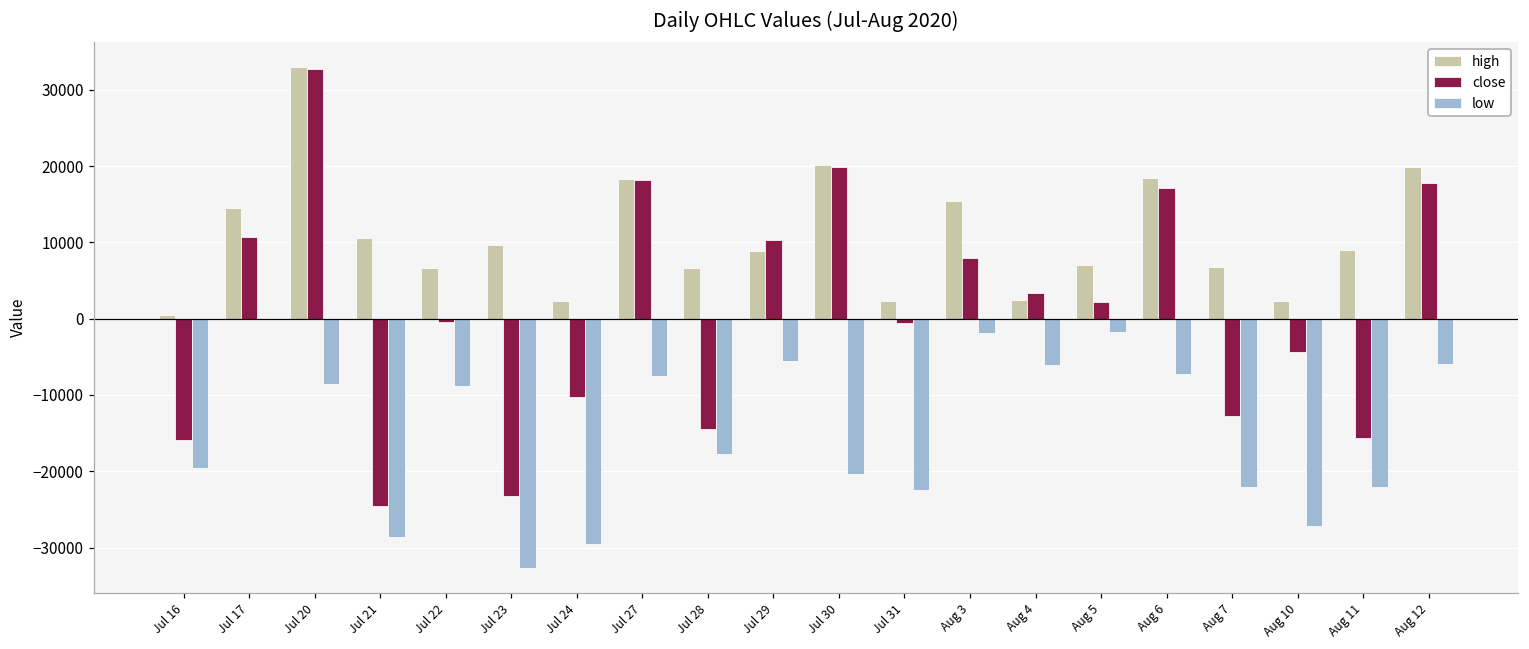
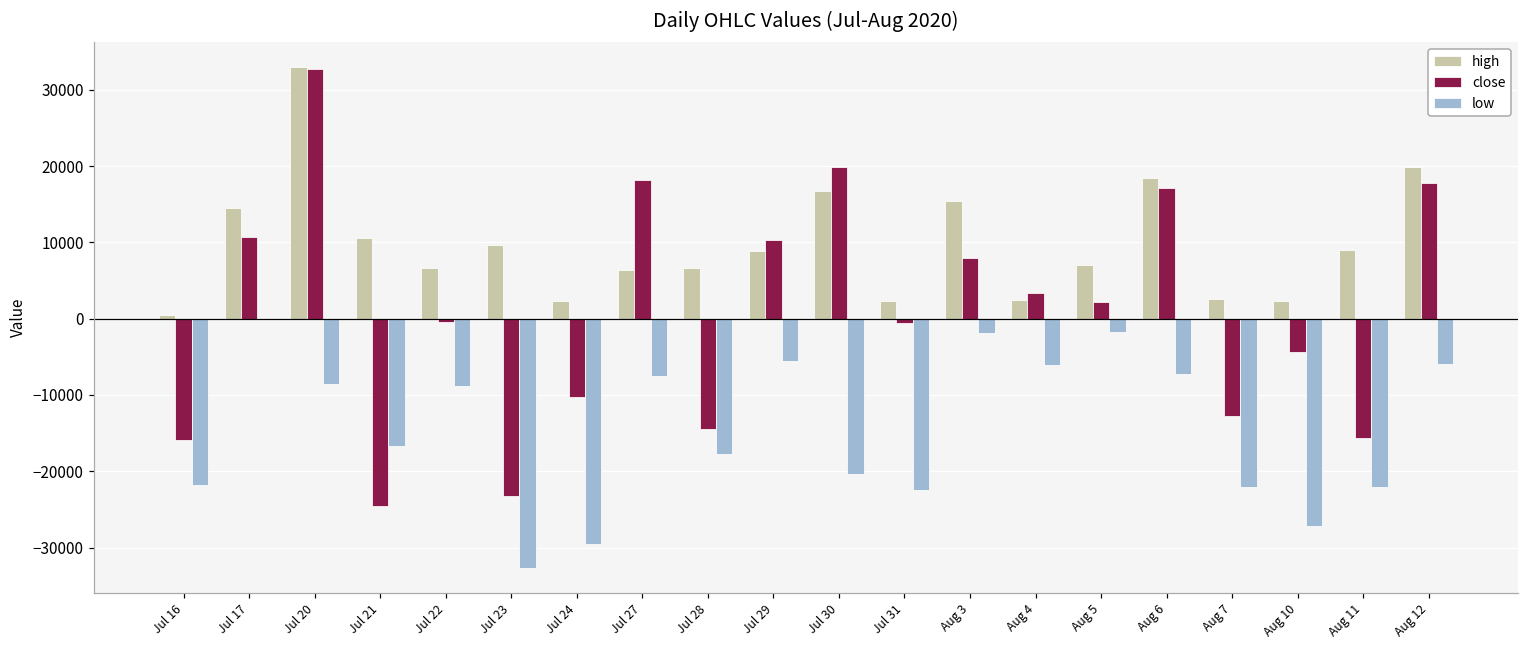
low, Jul 16: -20000 -> -22000
low, Jul 21: -29000 -> -17000
high, Jul 27: 18000 -> 6000
high, Jul 30: 20000 -> 17000
high, Aug 7: 7000 -> 3000
